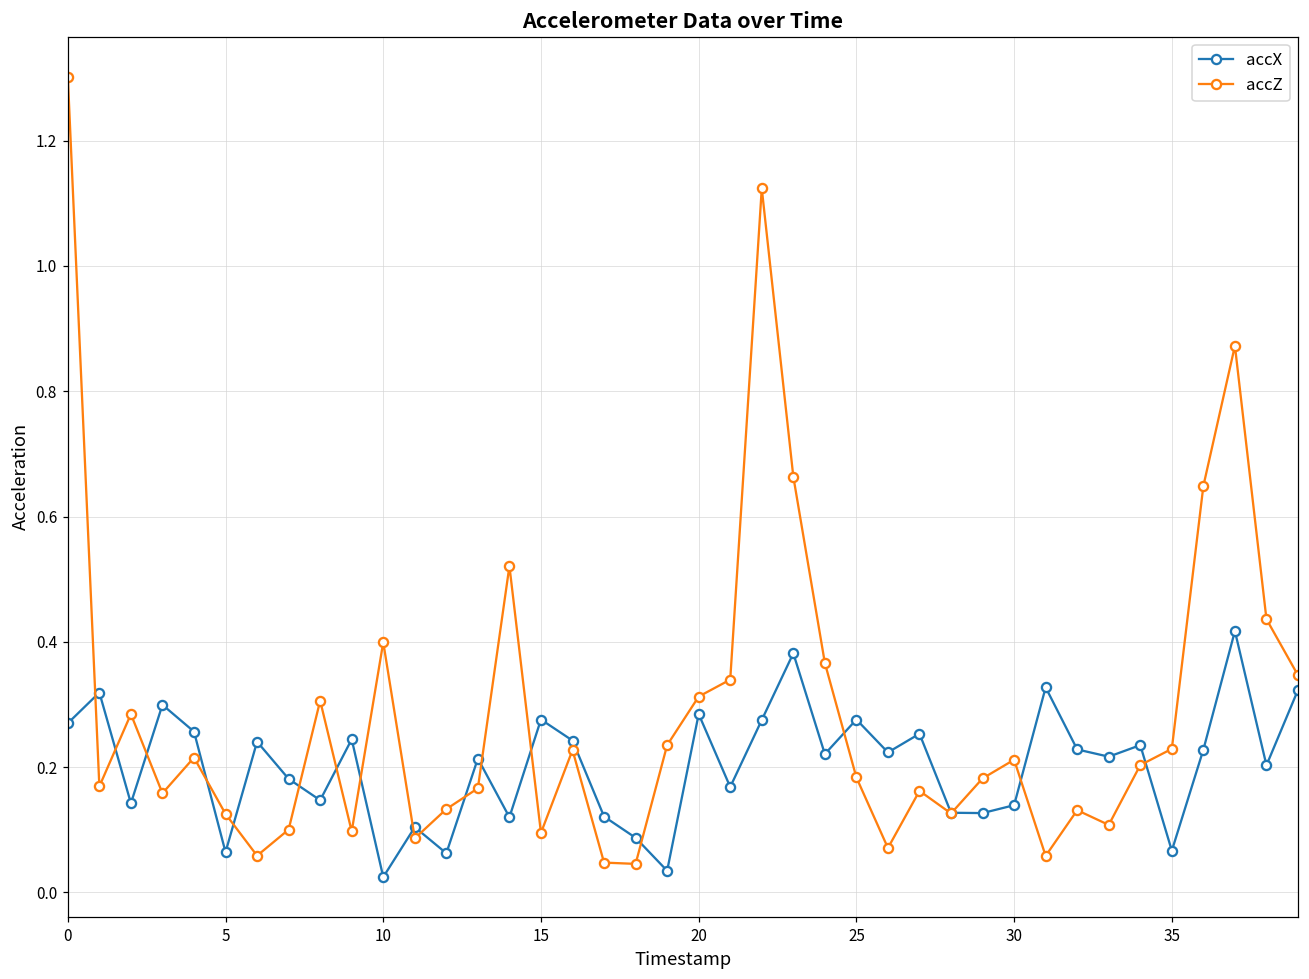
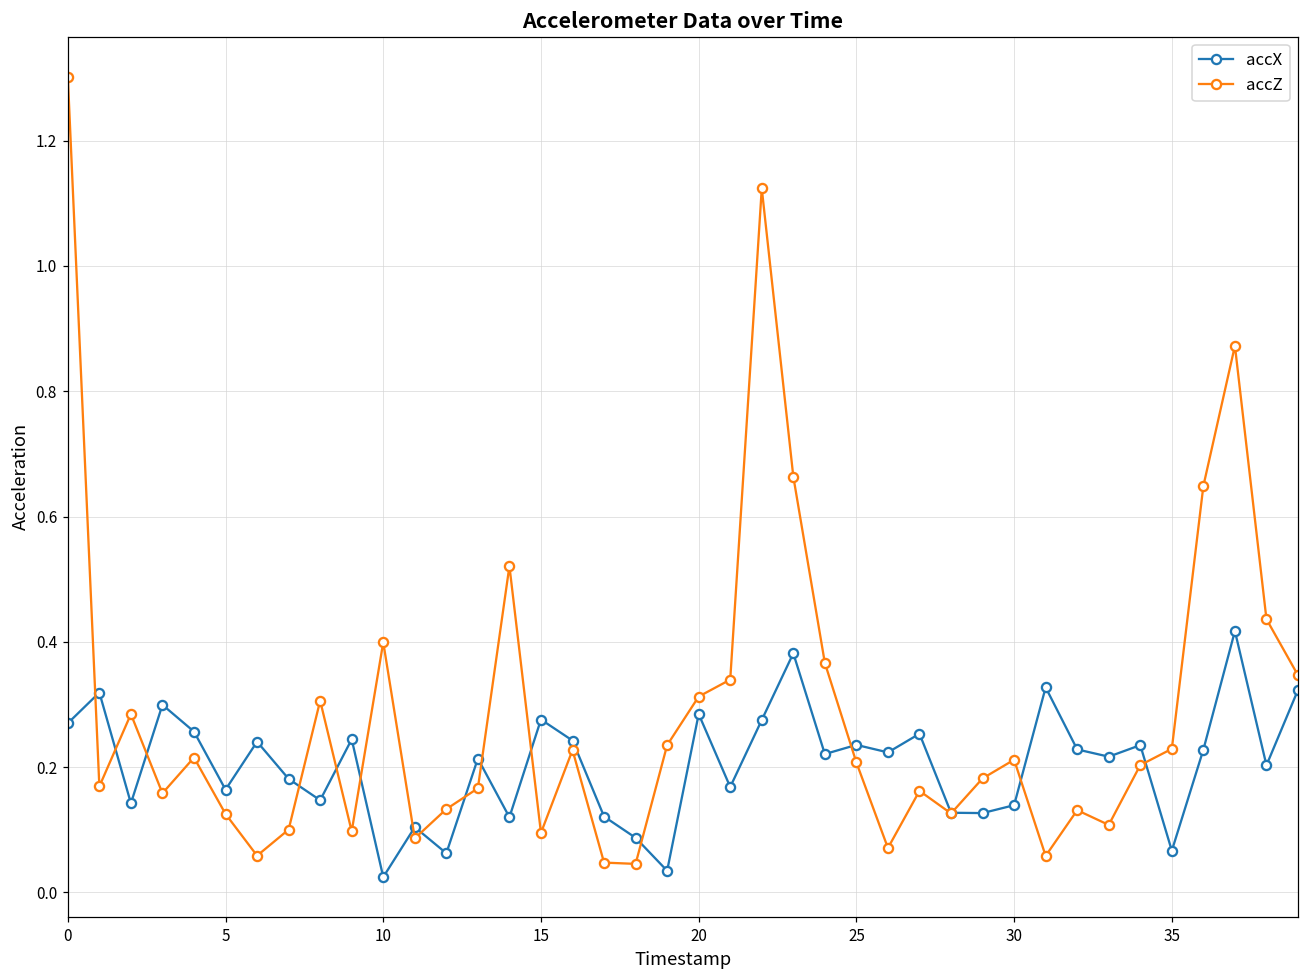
accX, 5: 0.06 -> 0.16
accX, 25: 0.28 -> 0.24
accZ, 25: 0.18 -> 0.21
